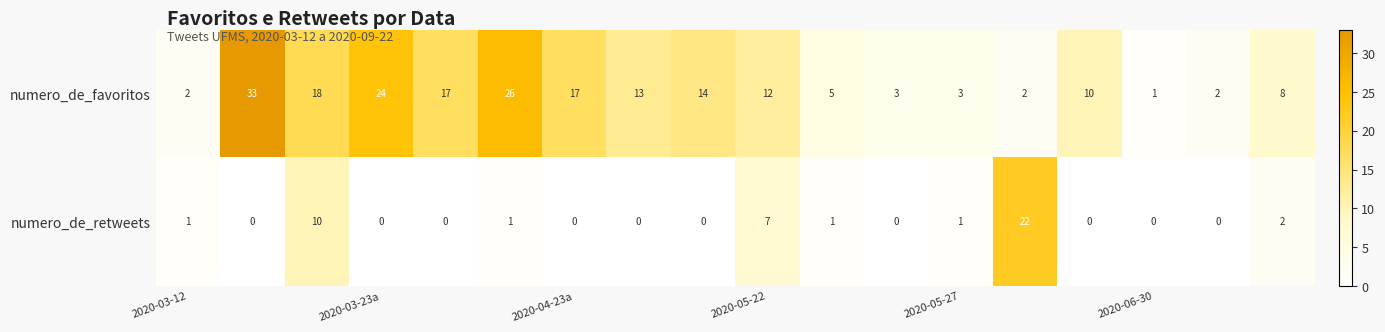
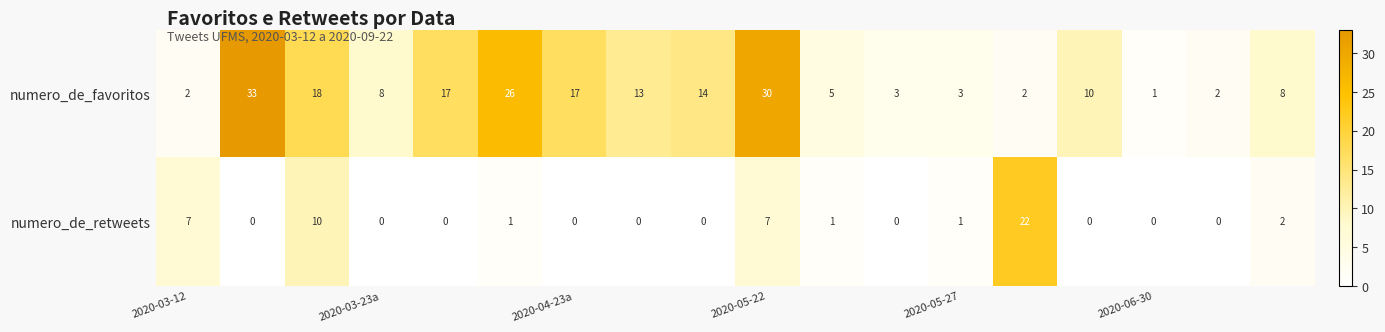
numero_de_favoritos, 2020-03-23a: 24 -> 8
numero_de_favoritos, 2020-05-22: 12 -> 30
numero_de_retweets, 2020-03-12: 1 -> 7
